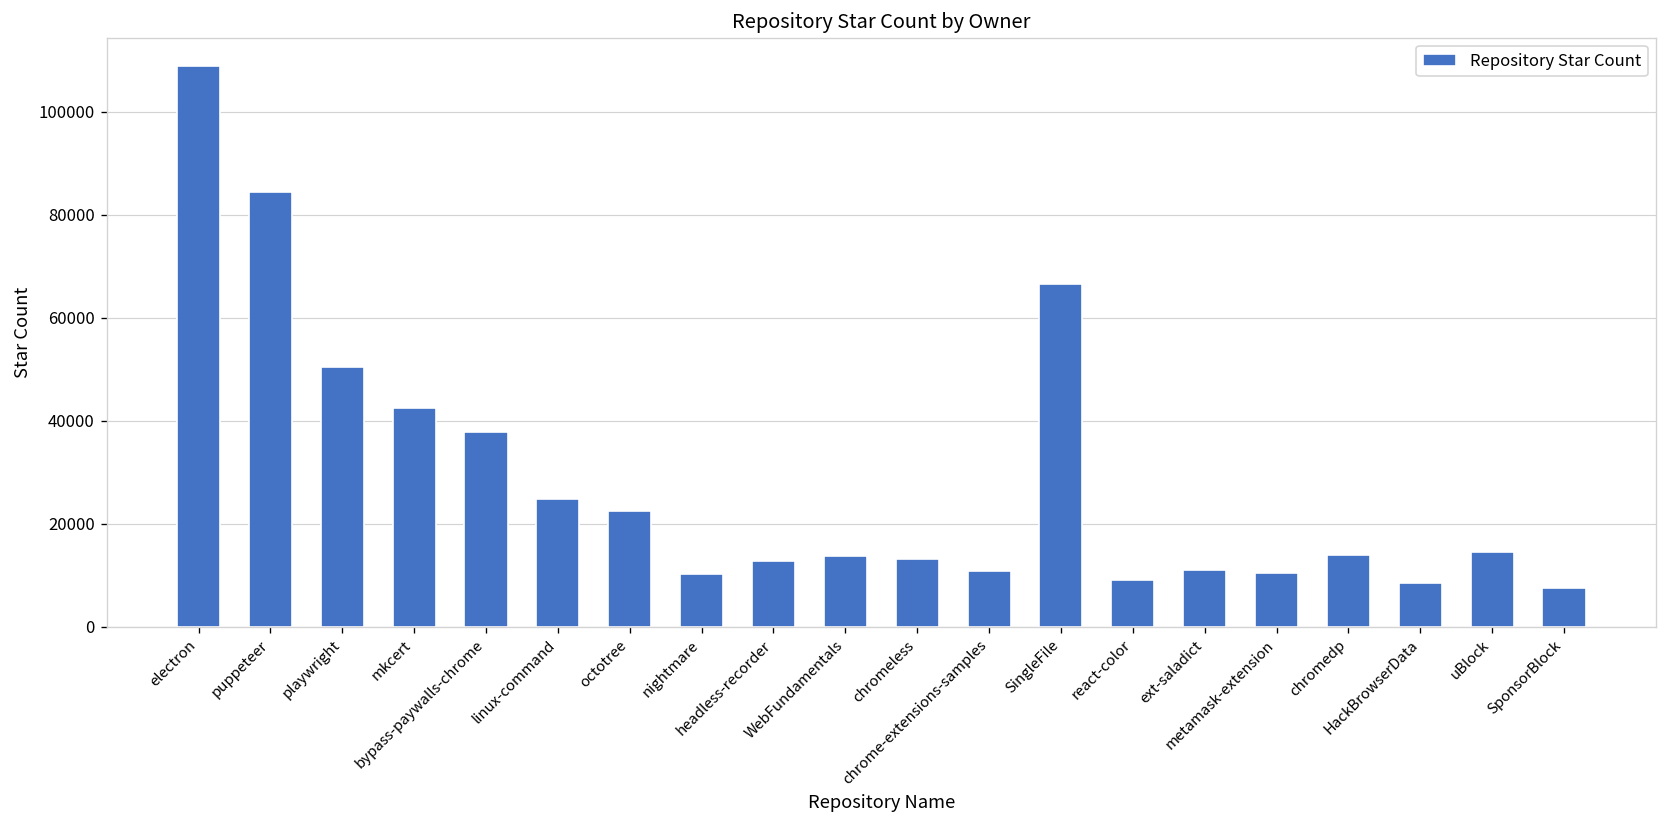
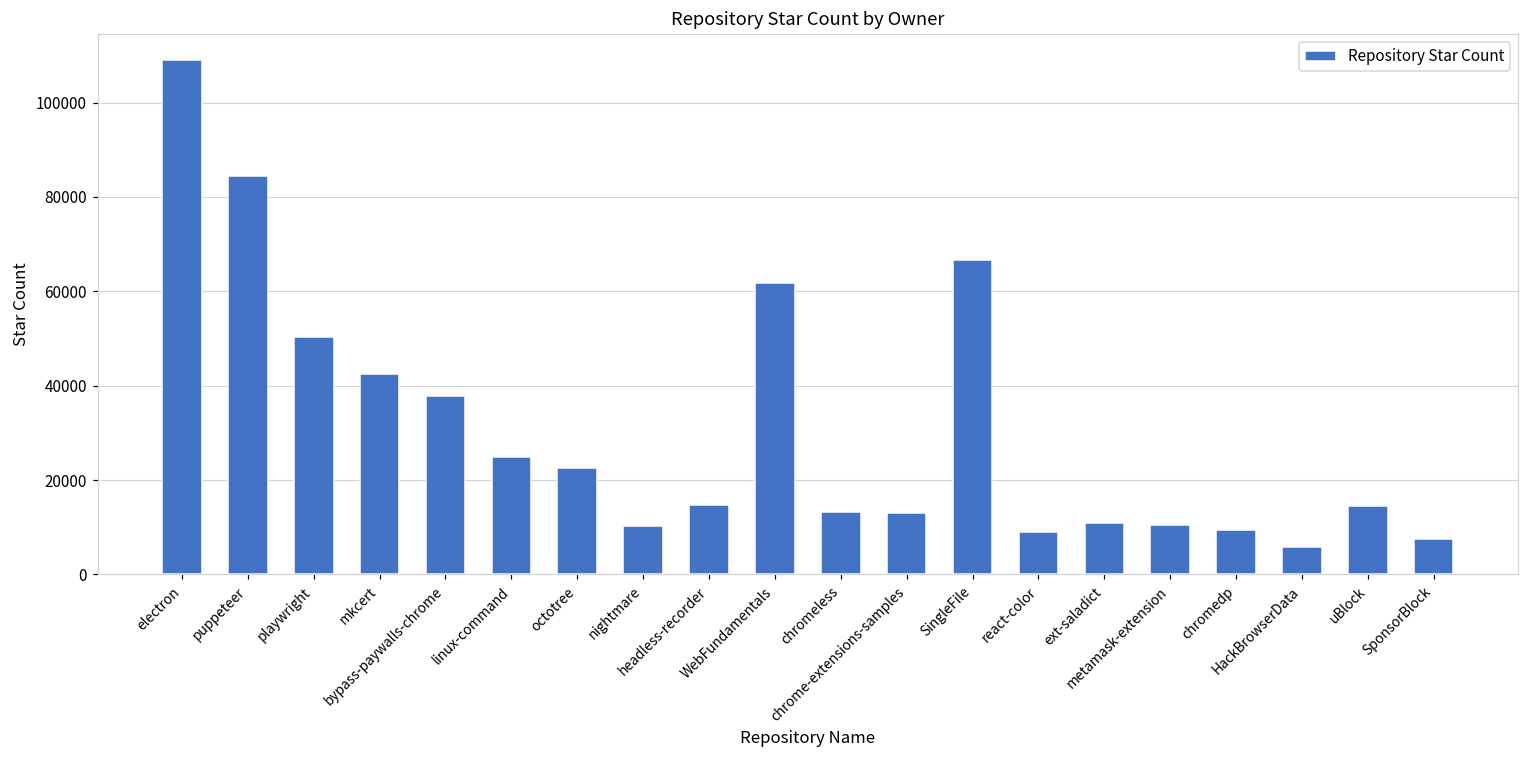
headless-recorder: 13000 -> 15000
WebFundamentals: 14000 -> 62000
chrome-extensions-samples: 11000 -> 13000
chromedp: 14000 -> 10000
HackBrowserData: 9000 -> 6000
